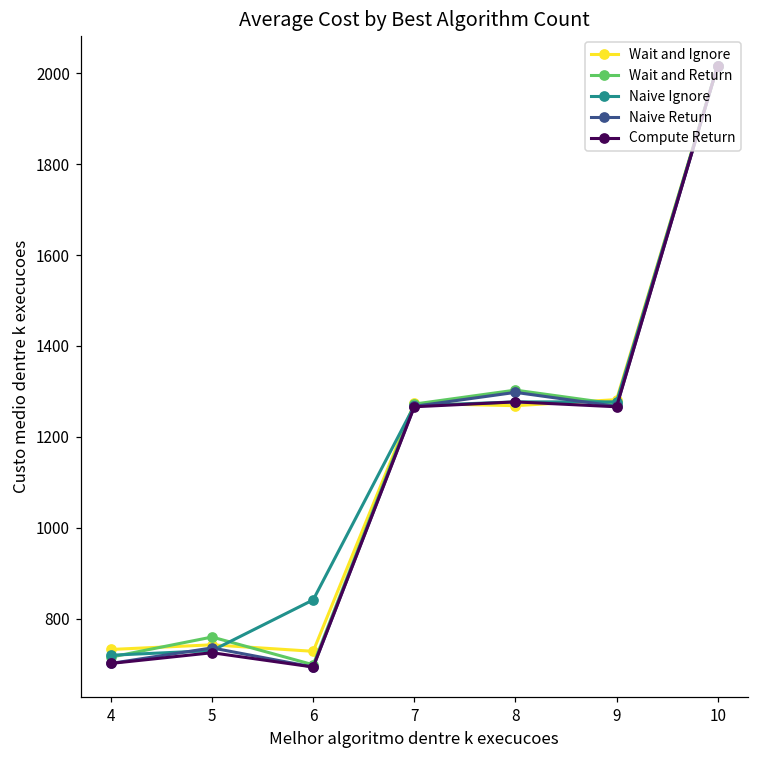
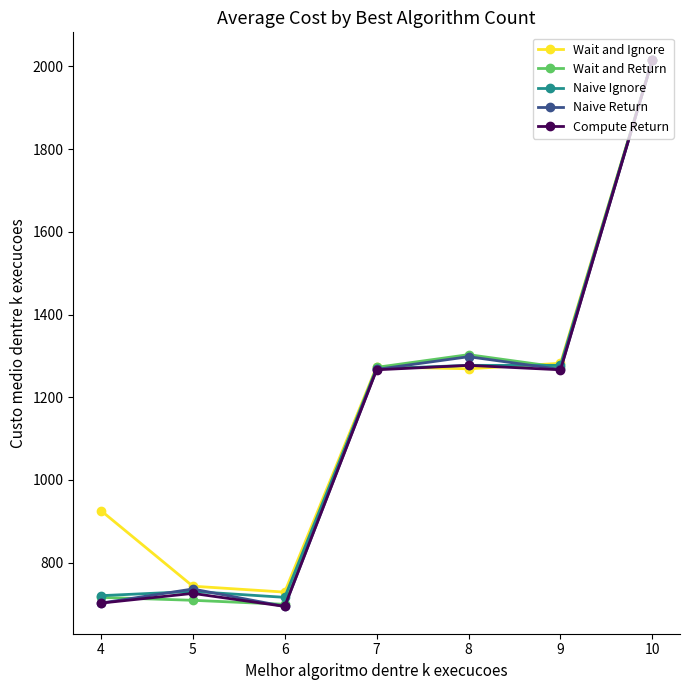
Wait and Ignore, 4: 730 -> 930
Wait and Return, 5: 760 -> 710
Naive Ignore, 6: 840 -> 720
